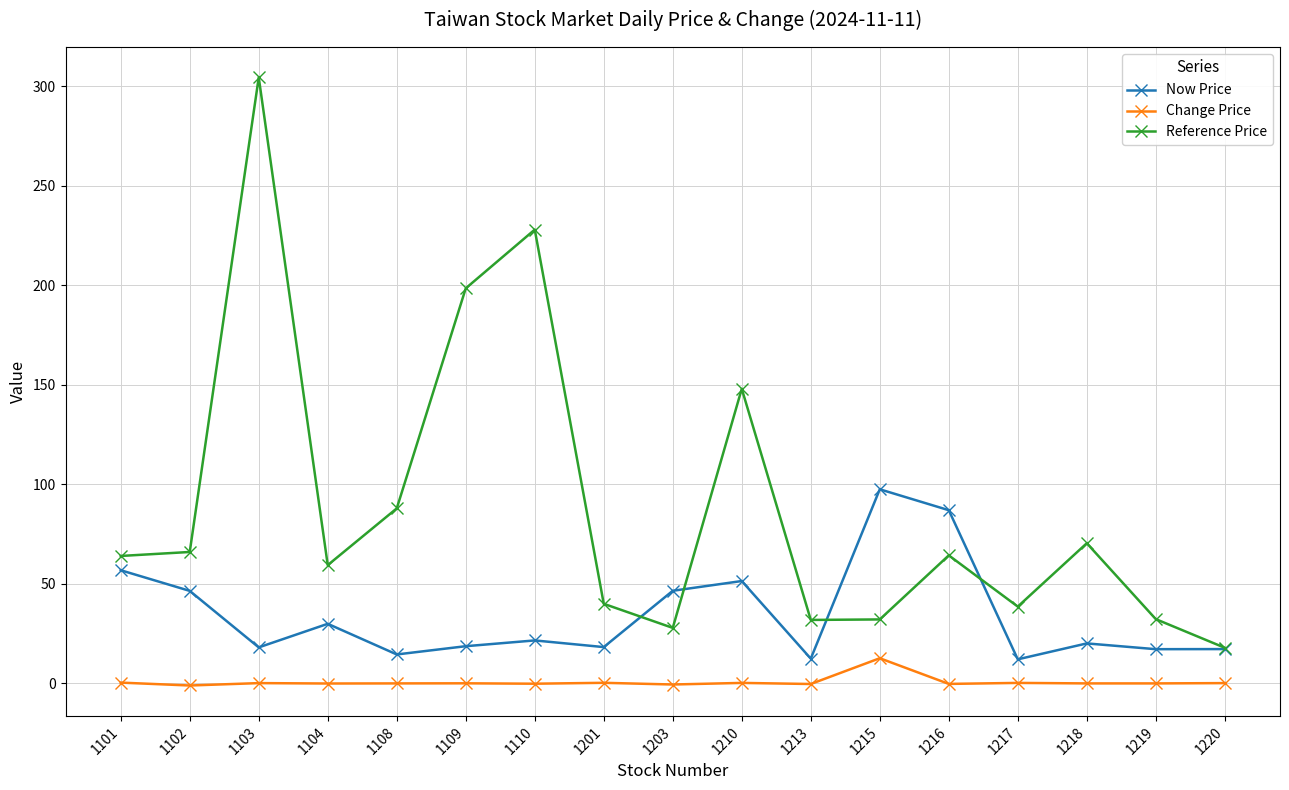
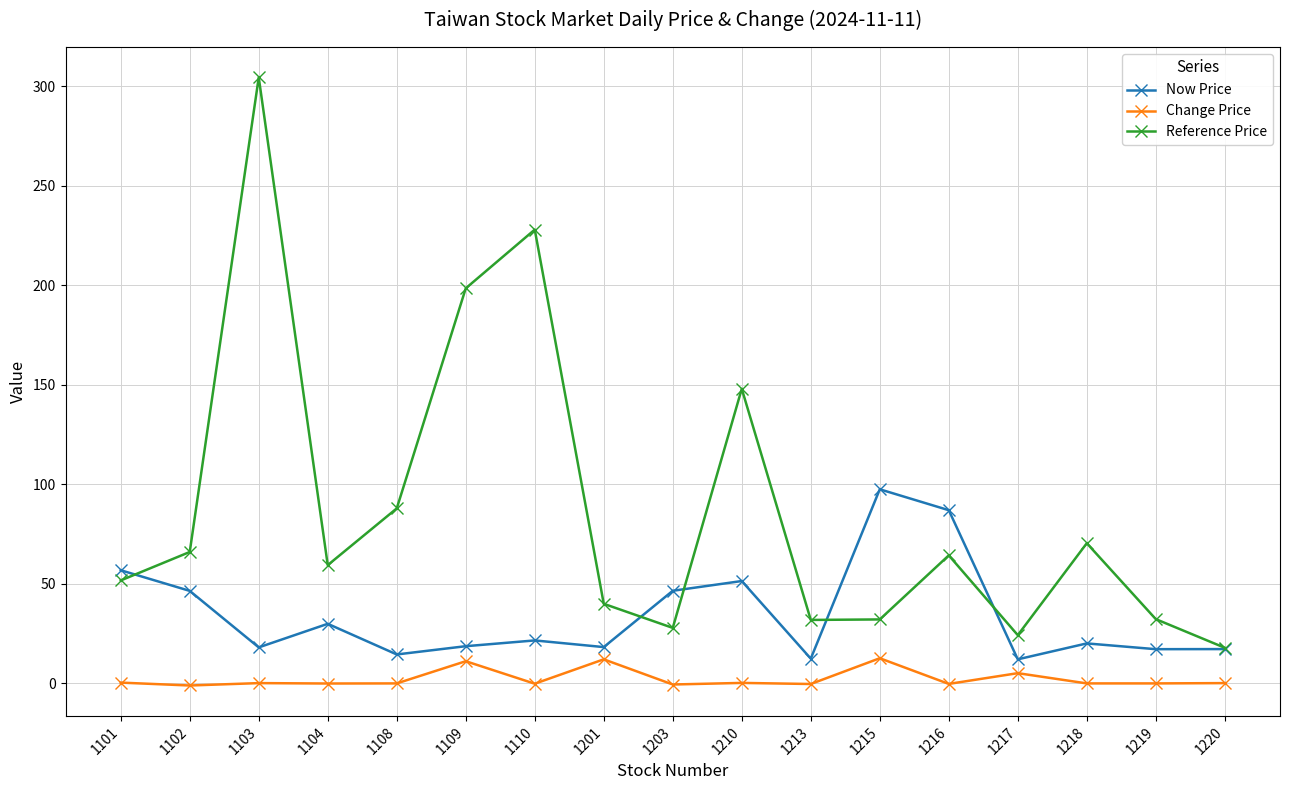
Reference Price, 1101: 64 -> 52
Change Price, 1109: 0 -> 11
Change Price, 1201: 0 -> 12
Change Price, 1217: 0 -> 5
Reference Price, 1217: 39 -> 24
